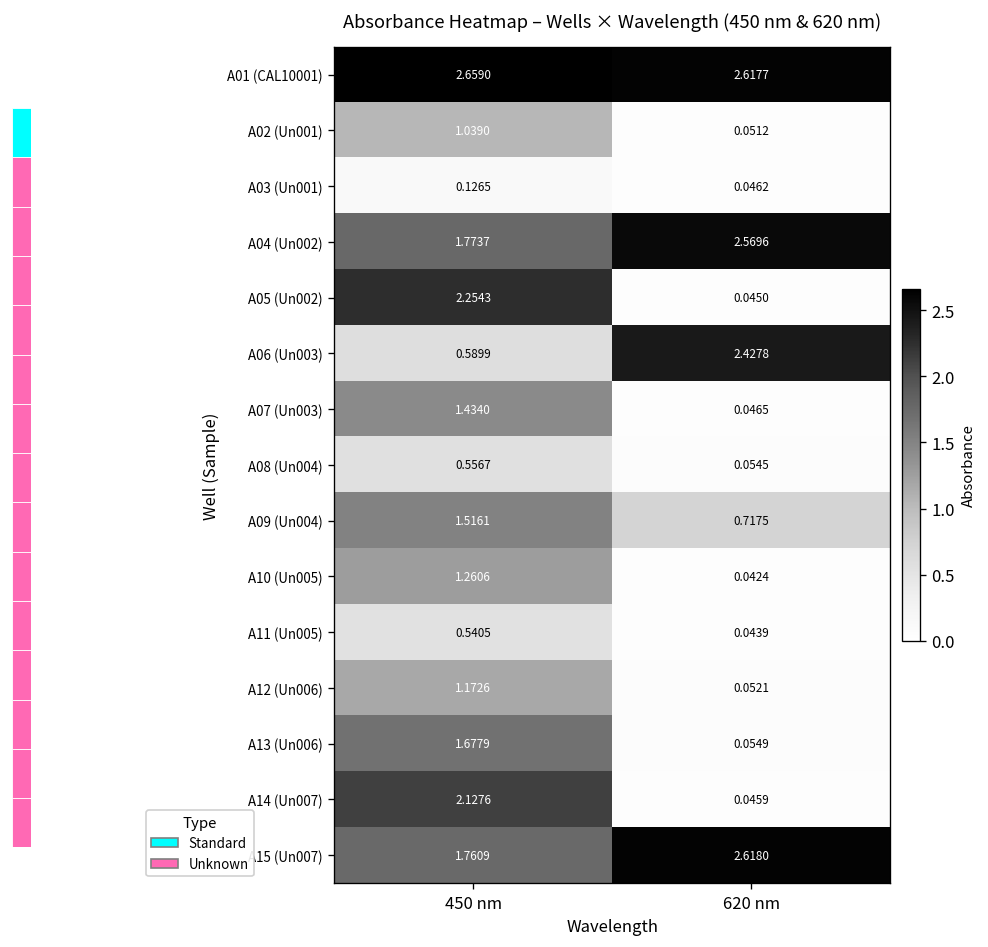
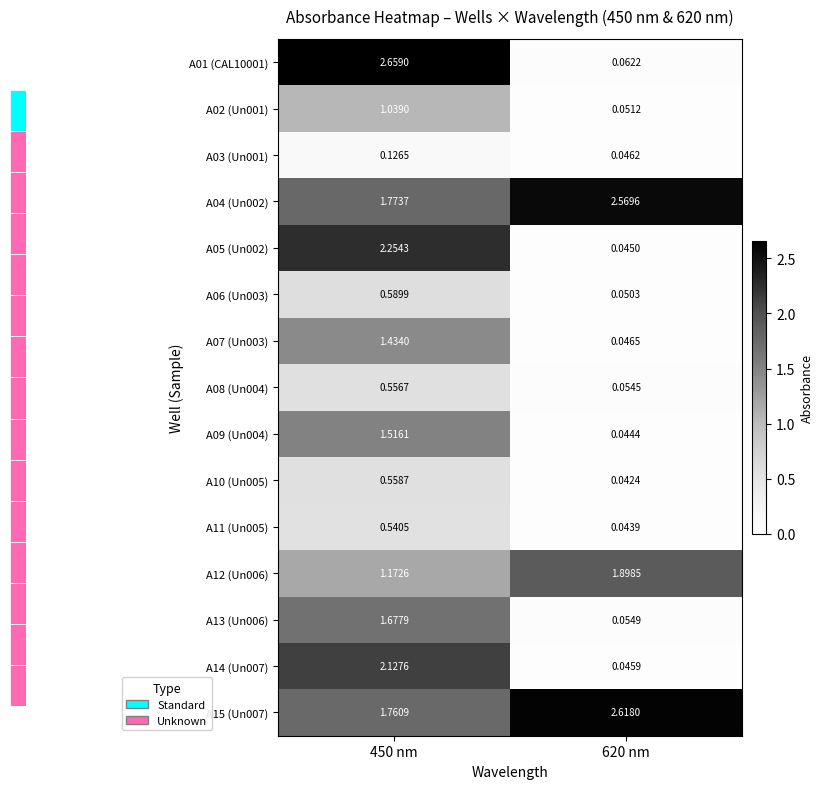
A01 (CAL10001), 620 nm: 2.6177 -> 0.0622
A06 (Un003), 620 nm: 2.4278 -> 0.0503
A09 (Un004), 620 nm: 0.7175 -> 0.0444
A10 (Un005), 450 nm: 1.2606 -> 0.5587
A12 (Un006), 620 nm: 0.0521 -> 1.8985
